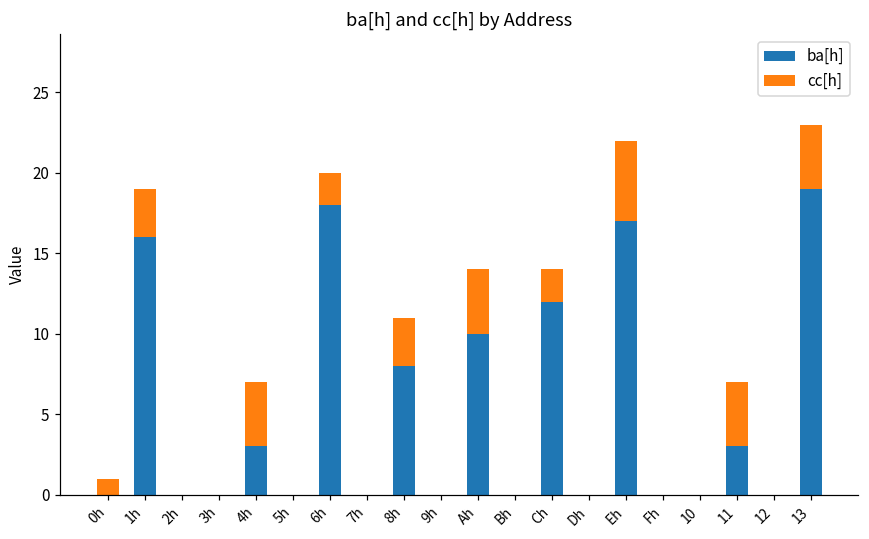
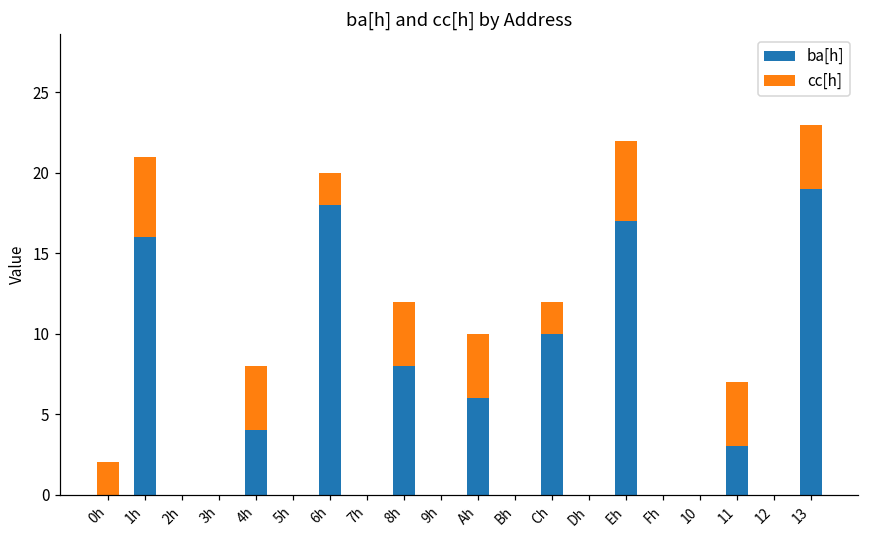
cc[h], 0h: 1 -> 2
cc[h], 1h: 3 -> 5
ba[h], 4h: 3 -> 4
cc[h], 8h: 3 -> 4
ba[h], Ah: 10 -> 6
ba[h], Ch: 12 -> 10
